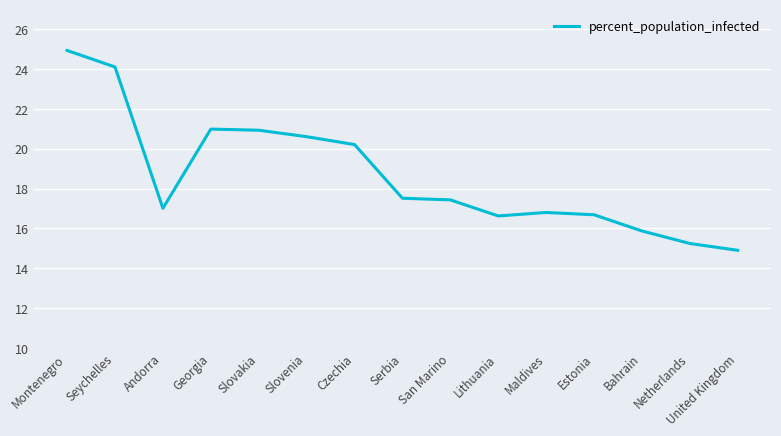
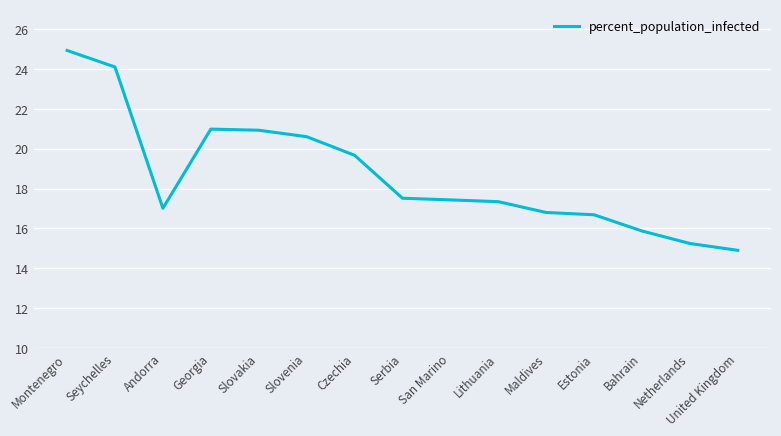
Czechia: 20.2 -> 19.7
Lithuania: 16.6 -> 17.3
